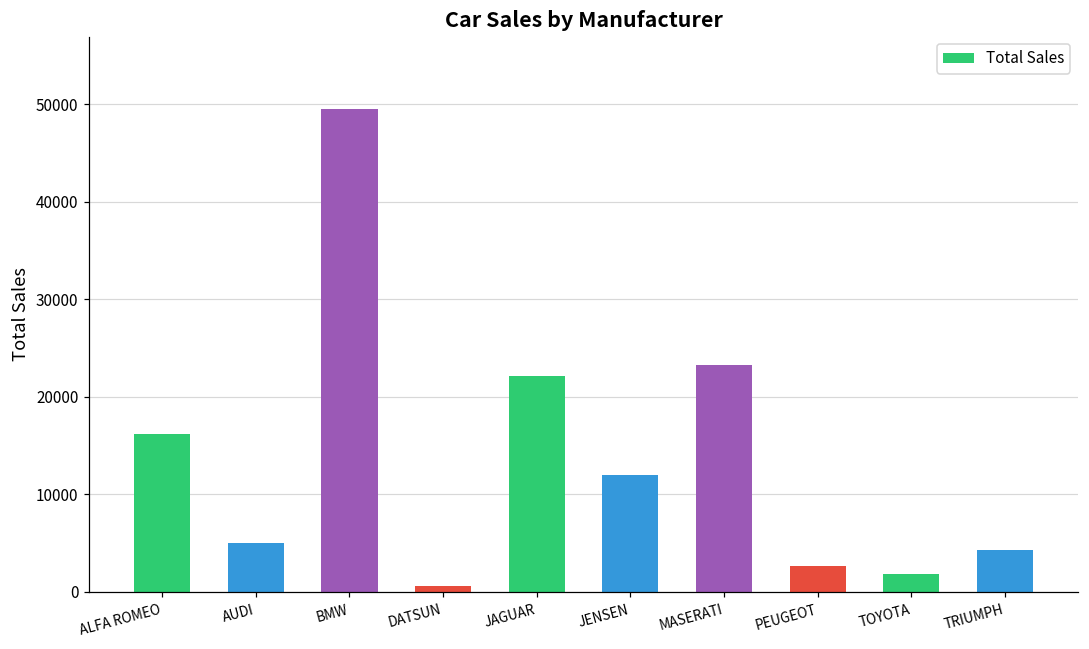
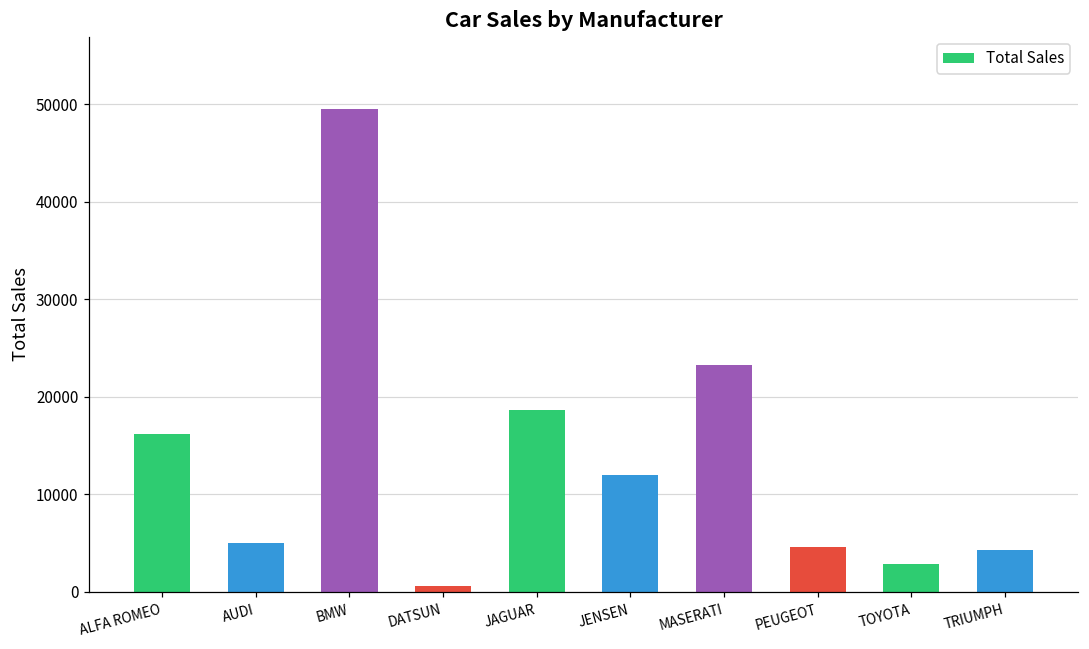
JAGUAR: 22000 -> 19000
PEUGEOT: 3000 -> 5000
TOYOTA: 2000 -> 3000
